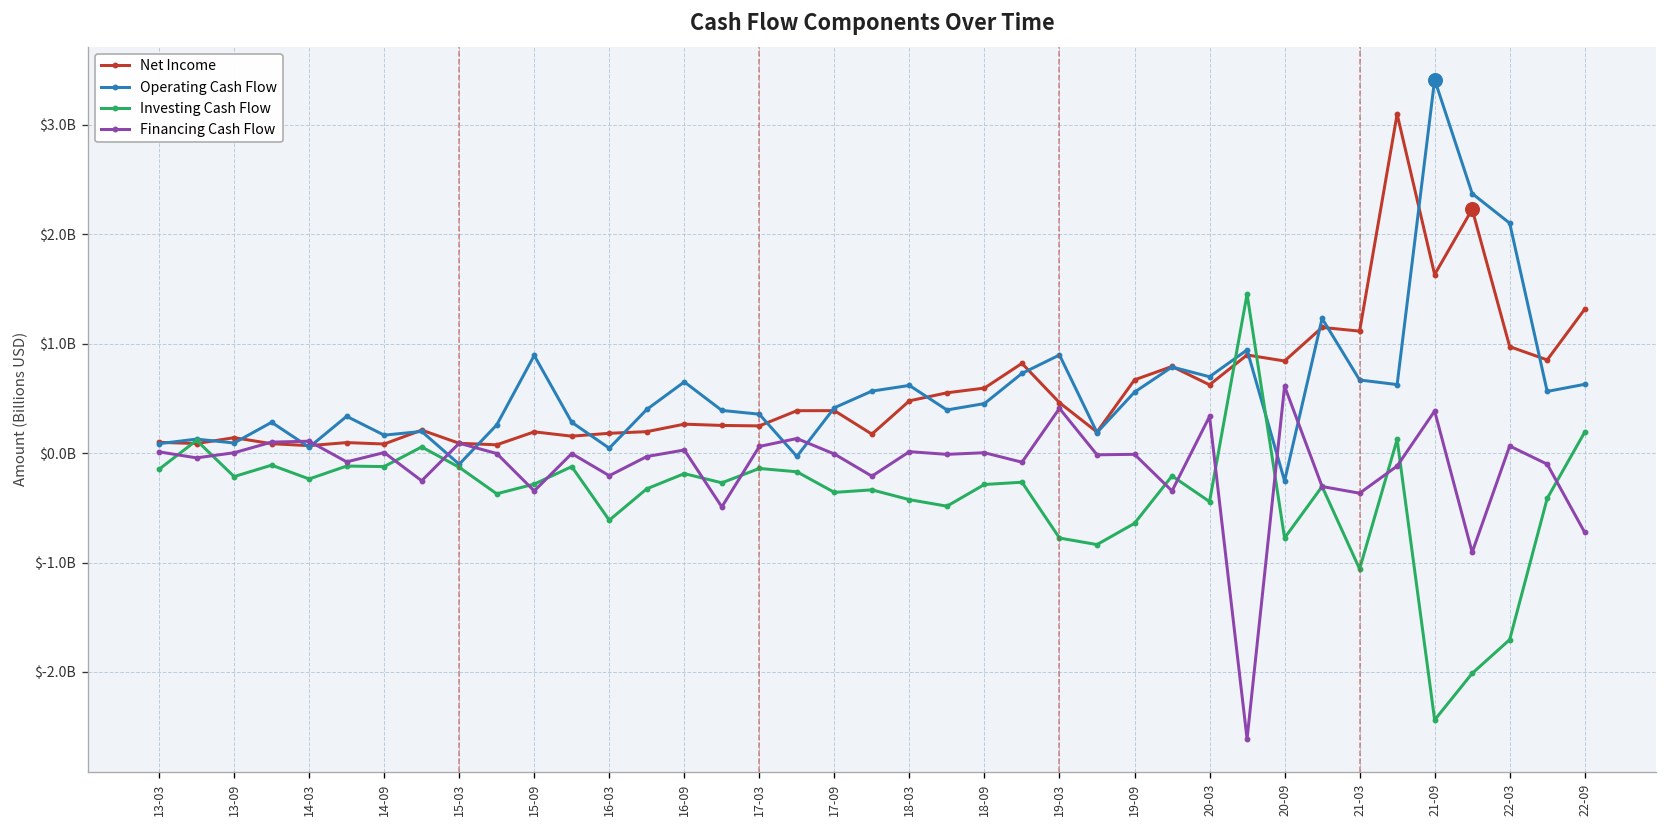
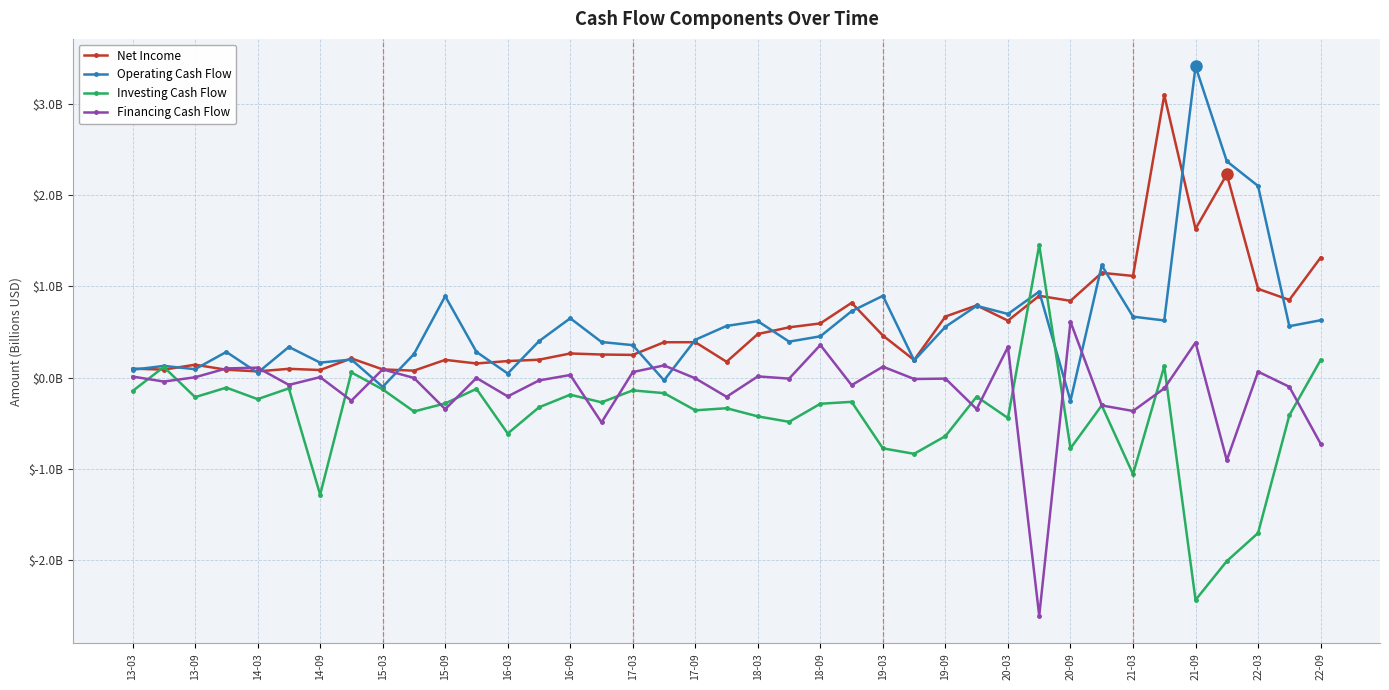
Investing Cash Flow, 14-09: $-100000000 -> $-1300000000
Financing Cash Flow, 18-09: $0 -> $400000000
Financing Cash Flow, 19-03: $400000000 -> $100000000
